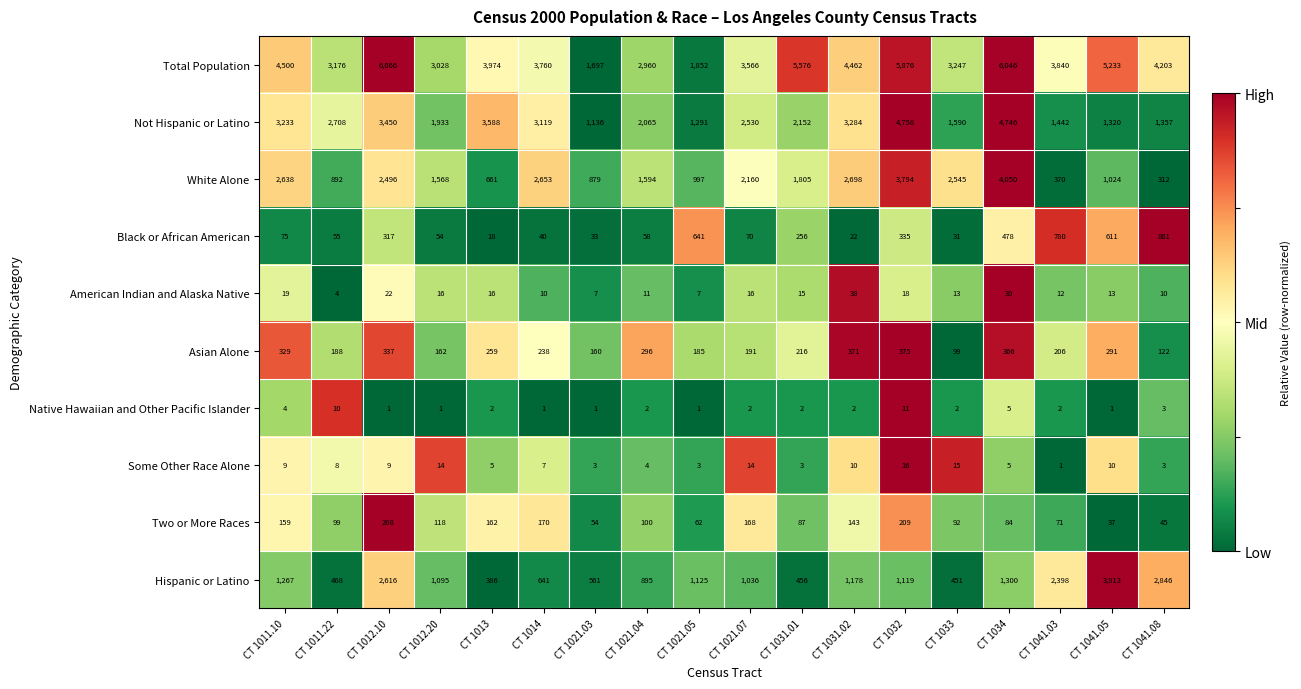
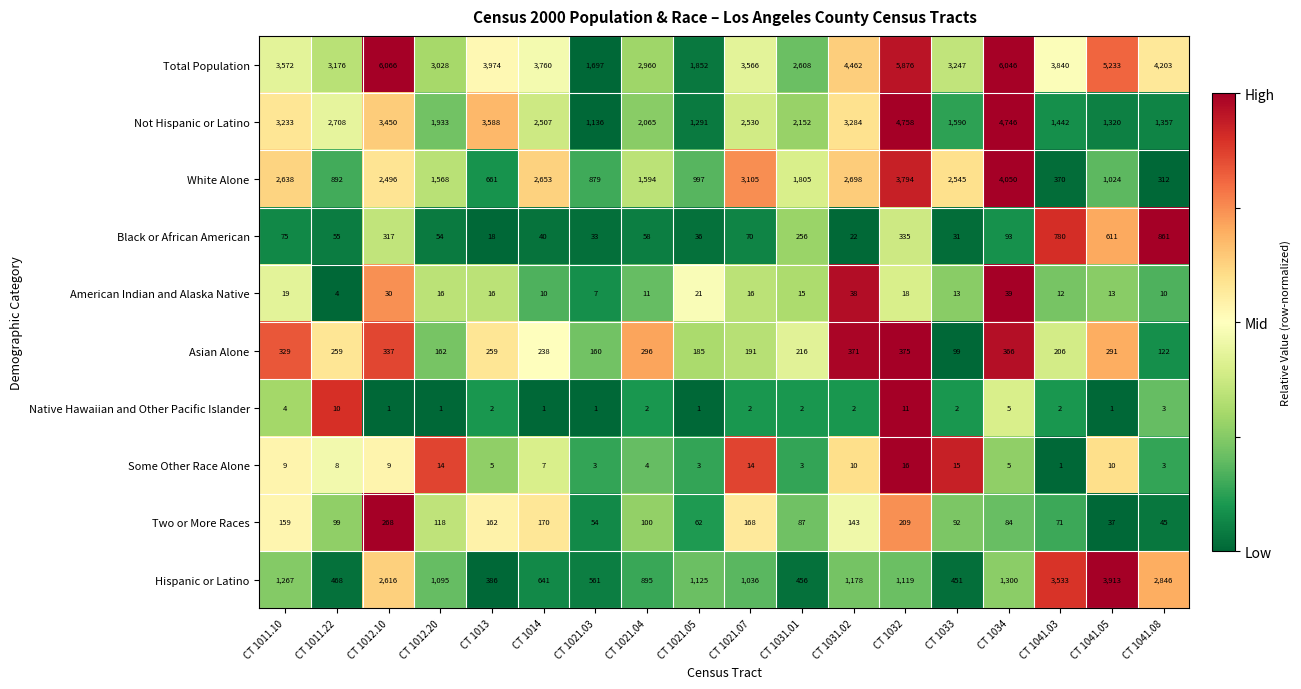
Total Population, CT 1011.10: 4,500 -> 3,572
Total Population, CT 1031.01: 5,576 -> 2,608
Not Hispanic or Latino, CT 1014: 3,119 -> 2,507
White Alone, CT 1021.07: 2,160 -> 3,105
Black or African American, CT 1021.05: 641 -> 36
Black or African American, CT 1034: 478 -> 93
American Indian and Alaska Native, CT 1012.10: 22 -> 30
American Indian and Alaska Native, CT 1021.05: 7 -> 21
Asian Alone, CT 1011.22: 188 -> 259
Hispanic or Latino, CT 1041.03: 2,398 -> 3,533
